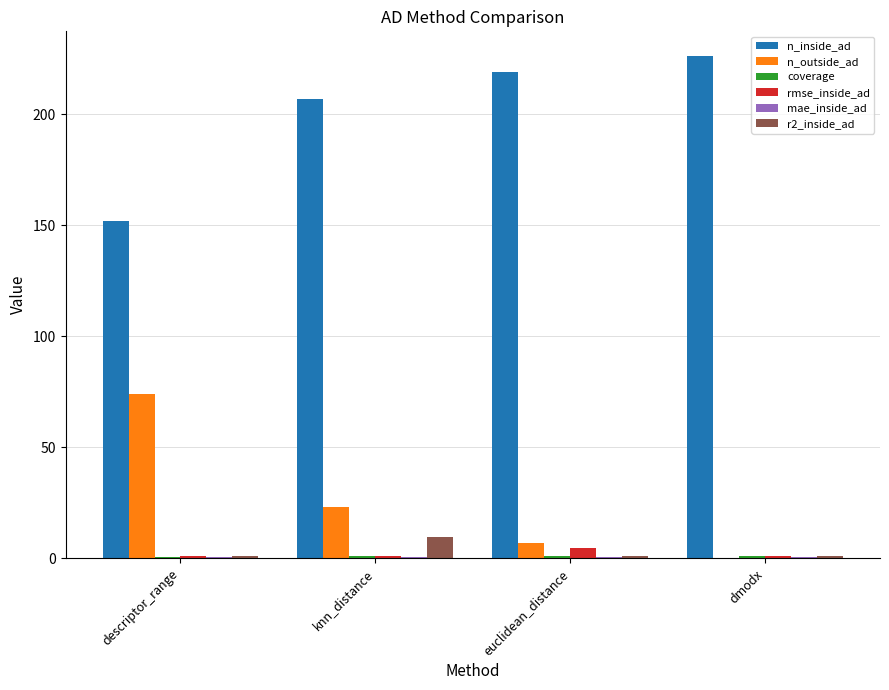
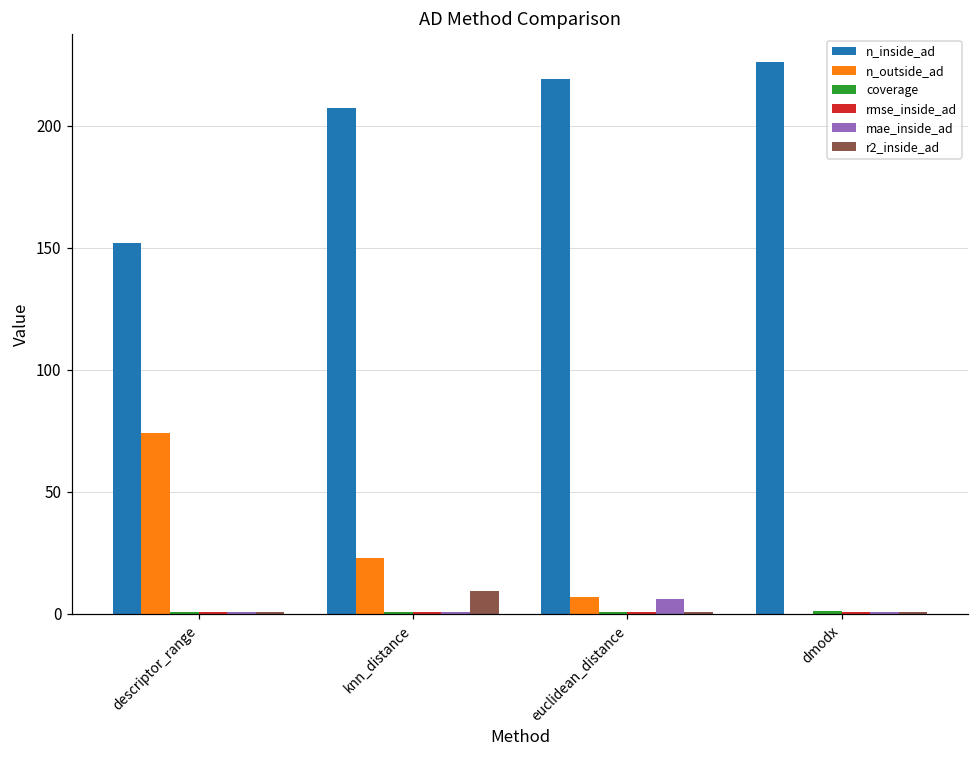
rmse_inside_ad, euclidean_distance: 5 -> 1
mae_inside_ad, euclidean_distance: 1 -> 6
